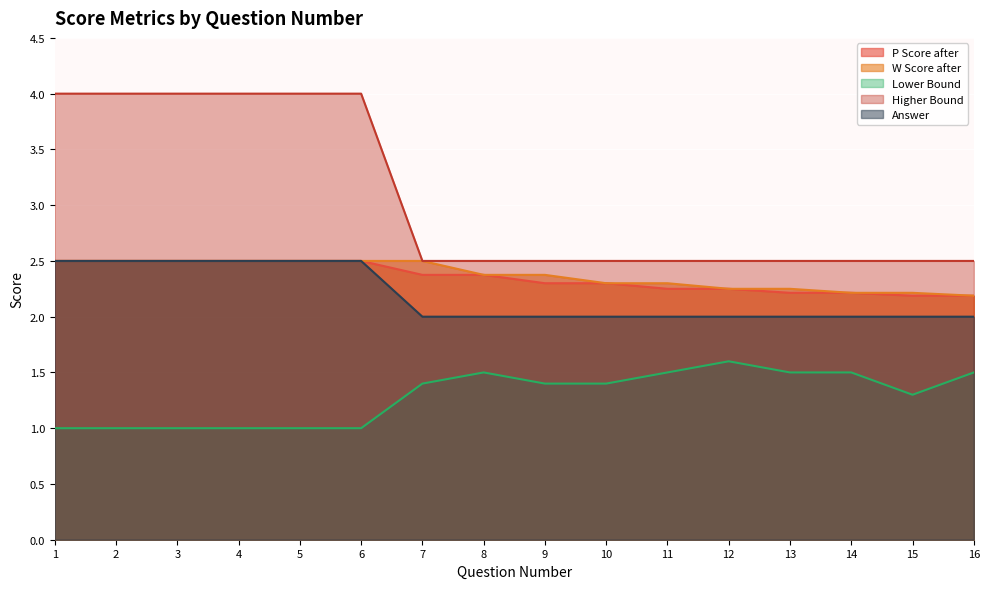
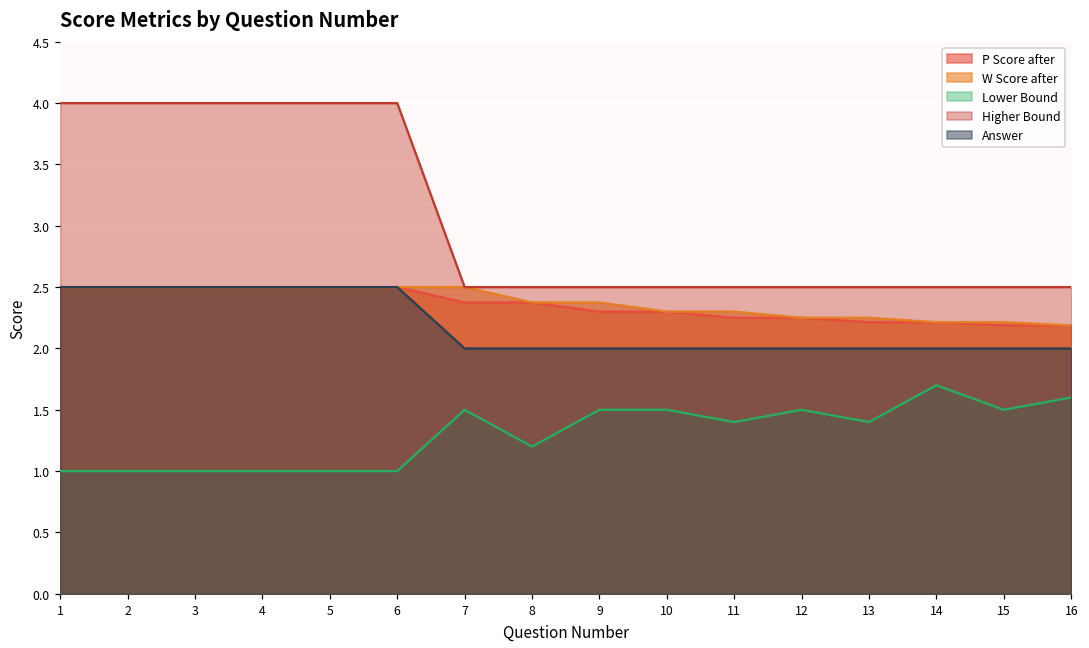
Lower Bound, 7: 1.4 -> 1.5
Lower Bound, 8: 1.5 -> 1.2
Lower Bound, 9: 1.4 -> 1.5
Lower Bound, 10: 1.4 -> 1.5
Lower Bound, 11: 1.5 -> 1.4
Lower Bound, 12: 1.6 -> 1.5
Lower Bound, 13: 1.5 -> 1.4
Lower Bound, 14: 1.5 -> 1.7
Lower Bound, 15: 1.3 -> 1.5
Lower Bound, 16: 1.5 -> 1.6
